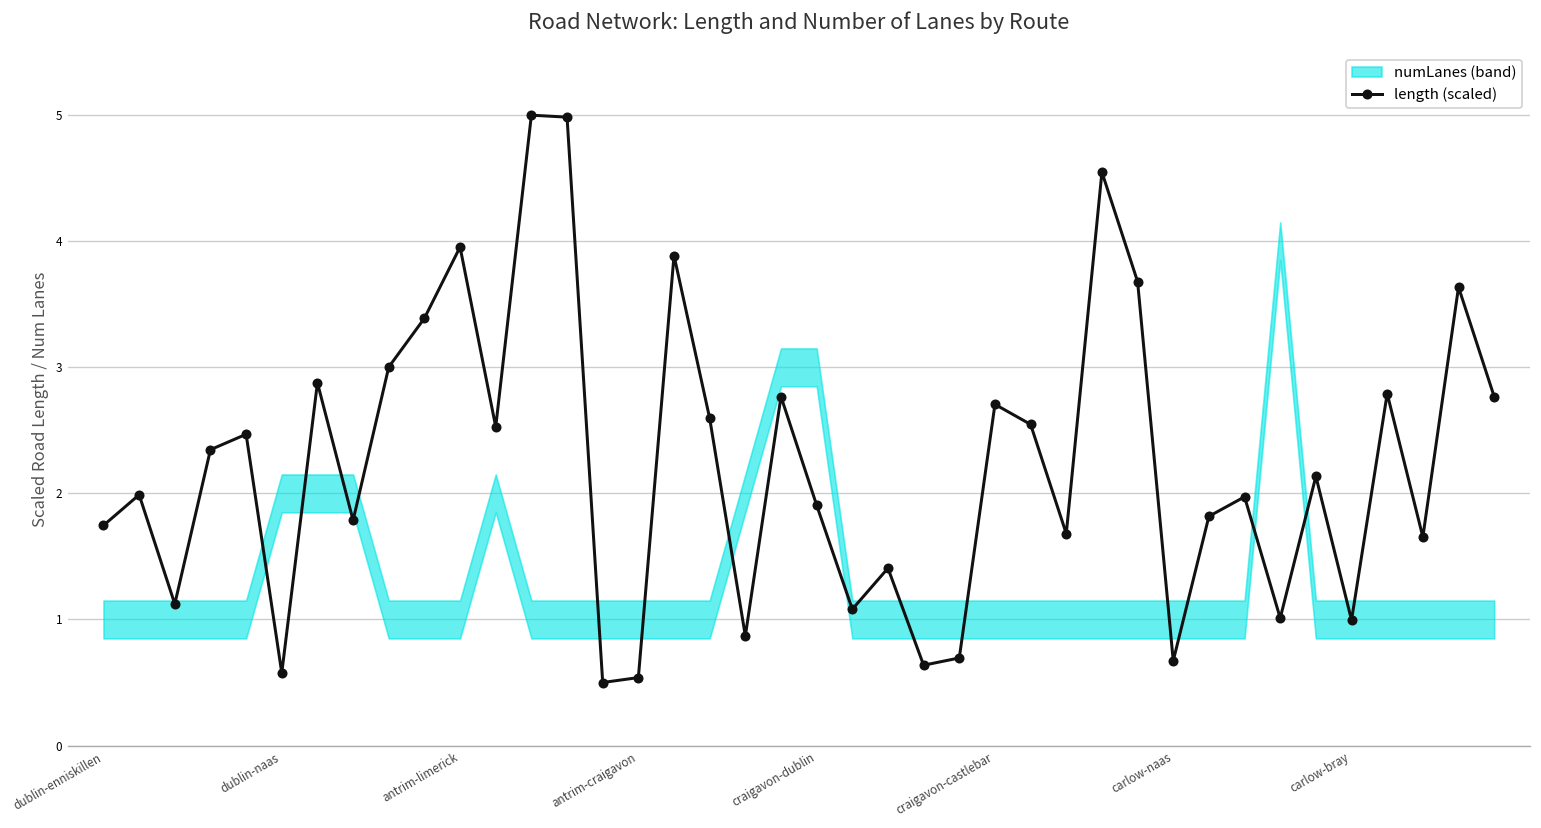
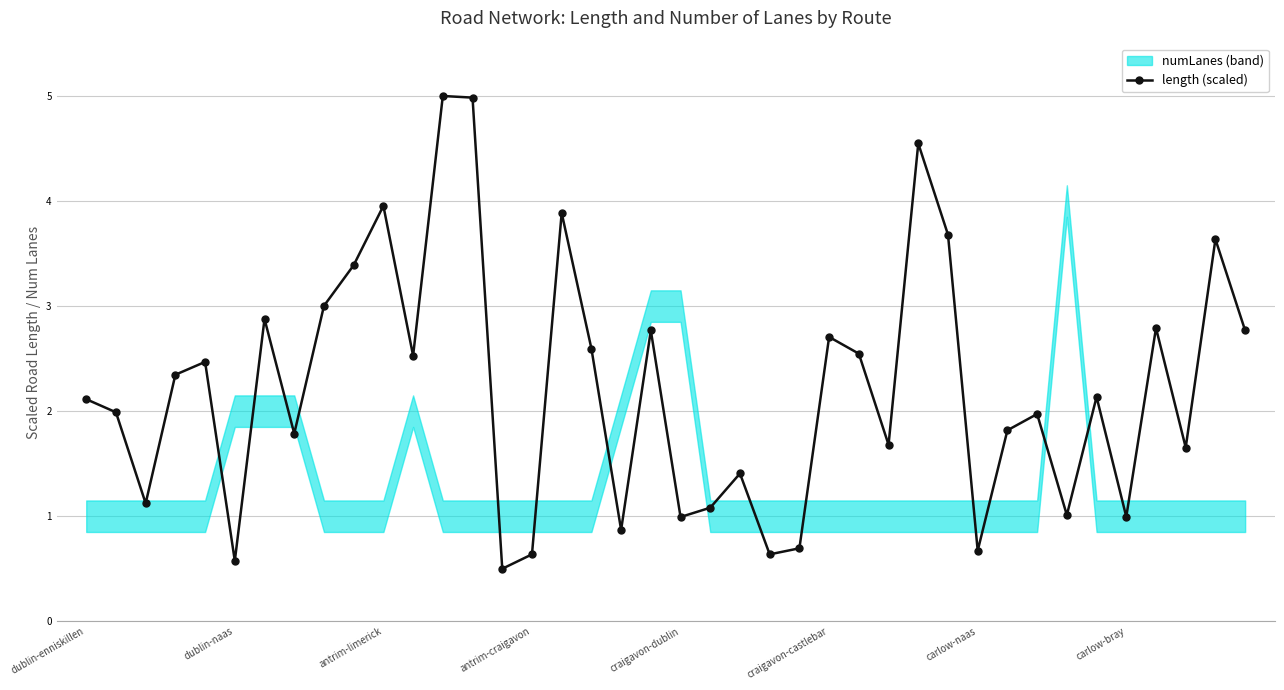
length (scaled), dublin-enniskillen: 1.75 -> 2.11
length (scaled), antrim-craigavon: 0.54 -> 0.64
length (scaled), craigavon-dublin: 1.91 -> 0.99
